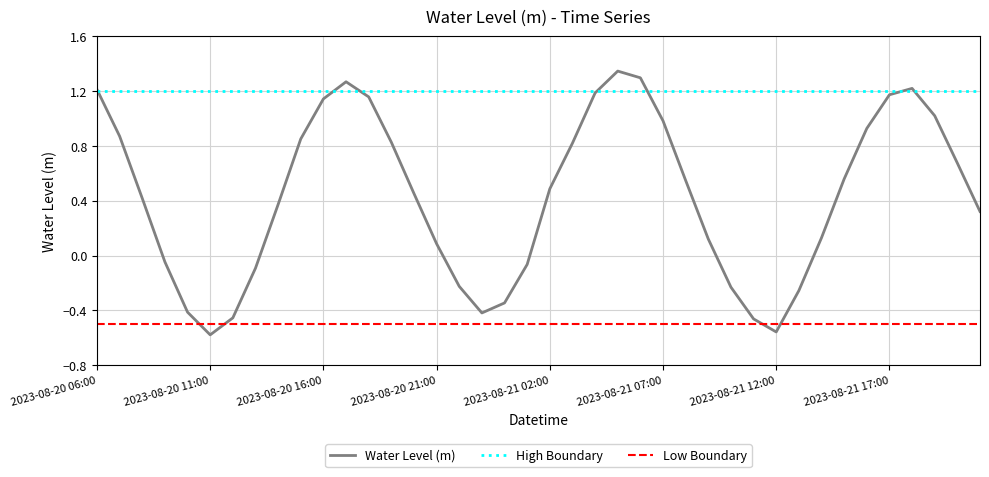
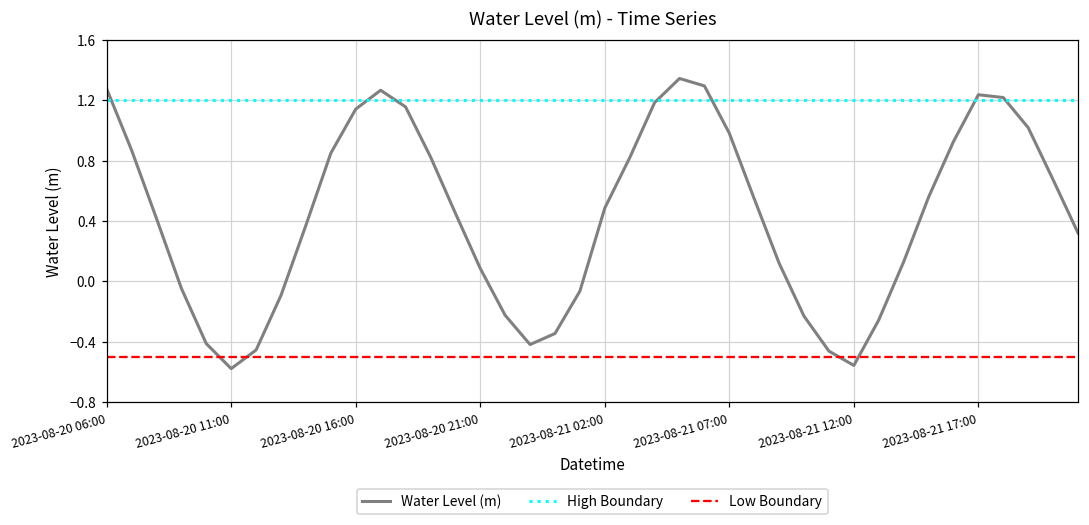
2023-08-20 06:00: 1.21 -> 1.28
2023-08-21 17:00: 1.17 -> 1.24
